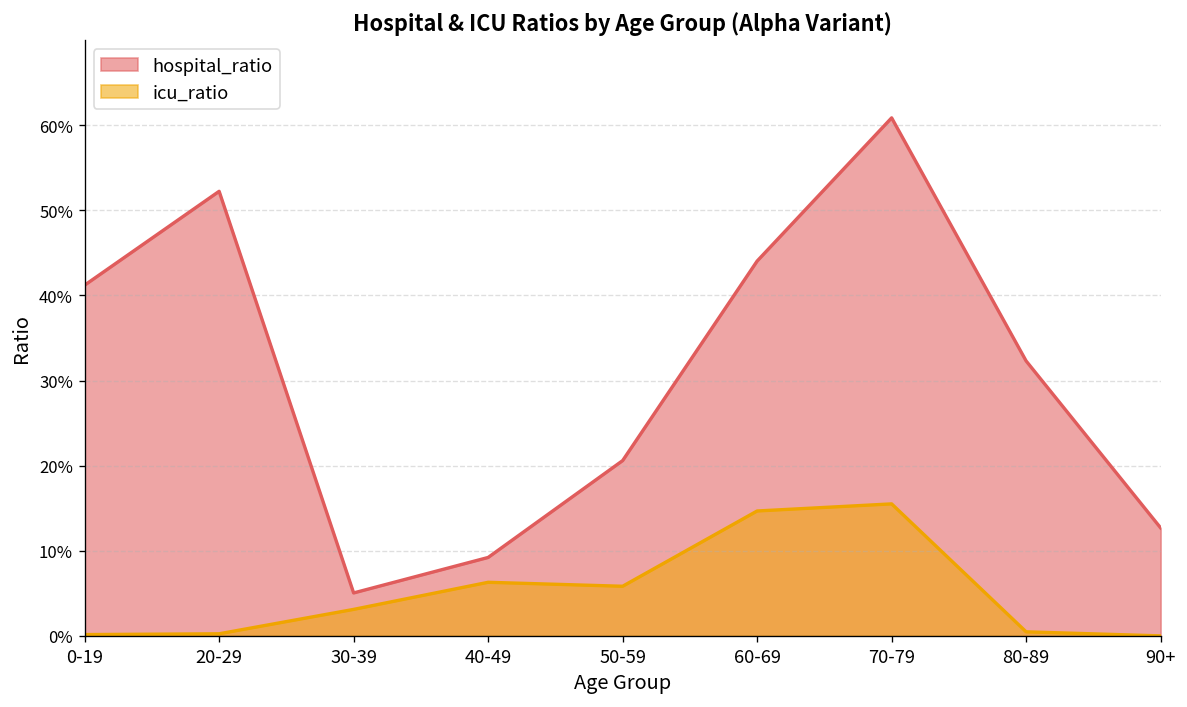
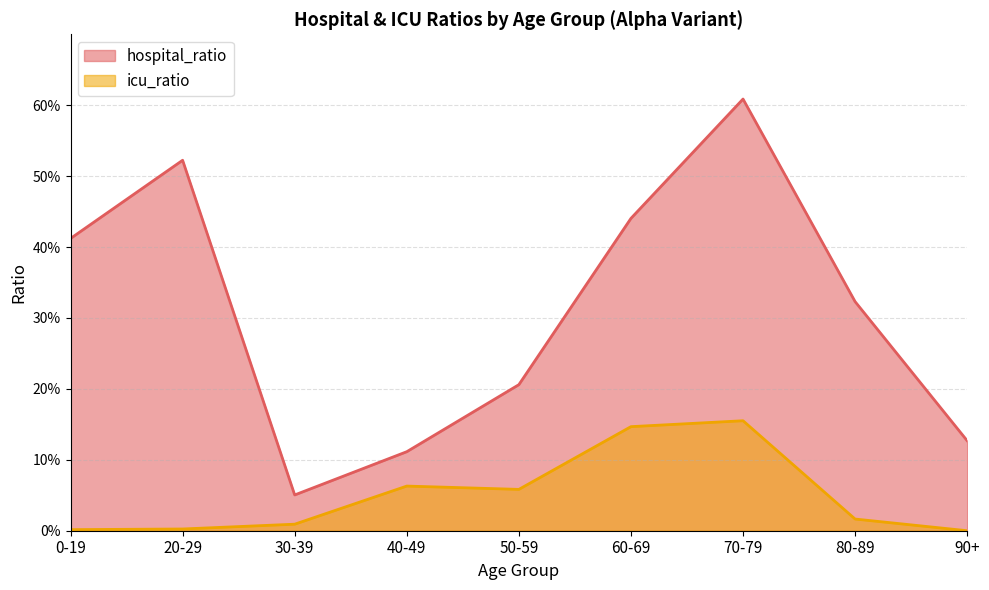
icu_ratio, 30-39: 3% -> 1%
hospital_ratio, 40-49: 9% -> 11%
icu_ratio, 80-89: 0% -> 2%
